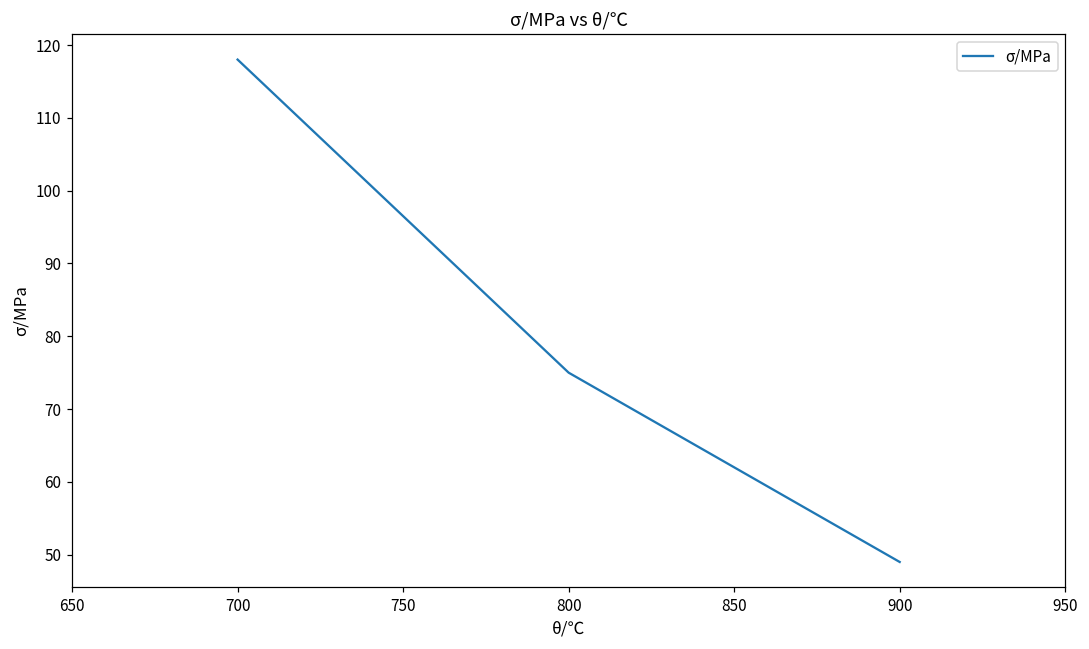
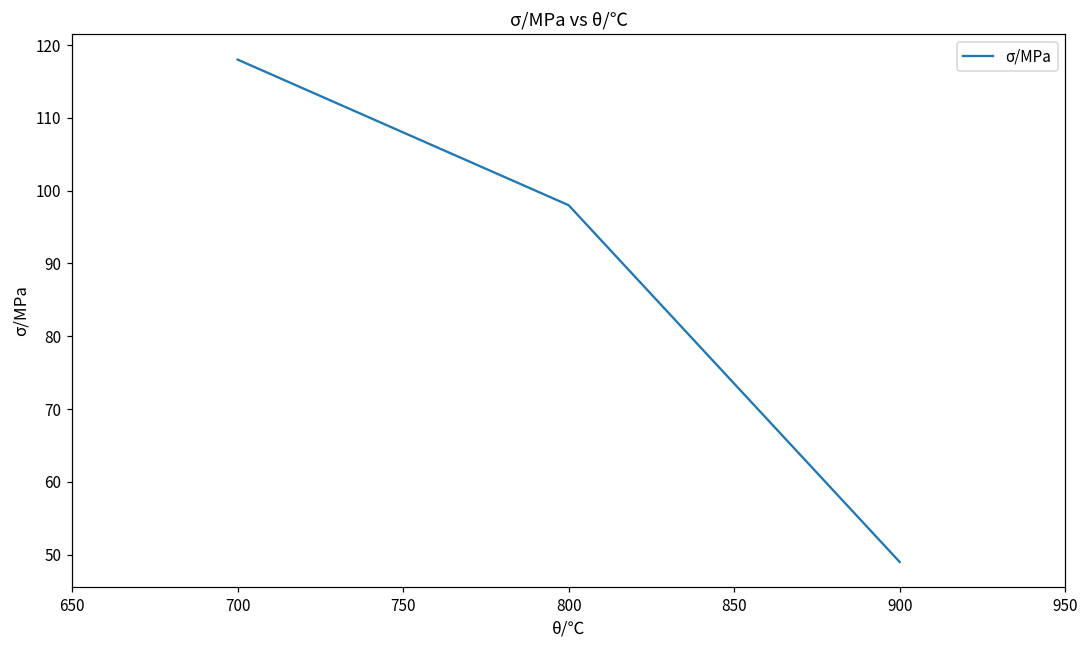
800: 75 -> 98
